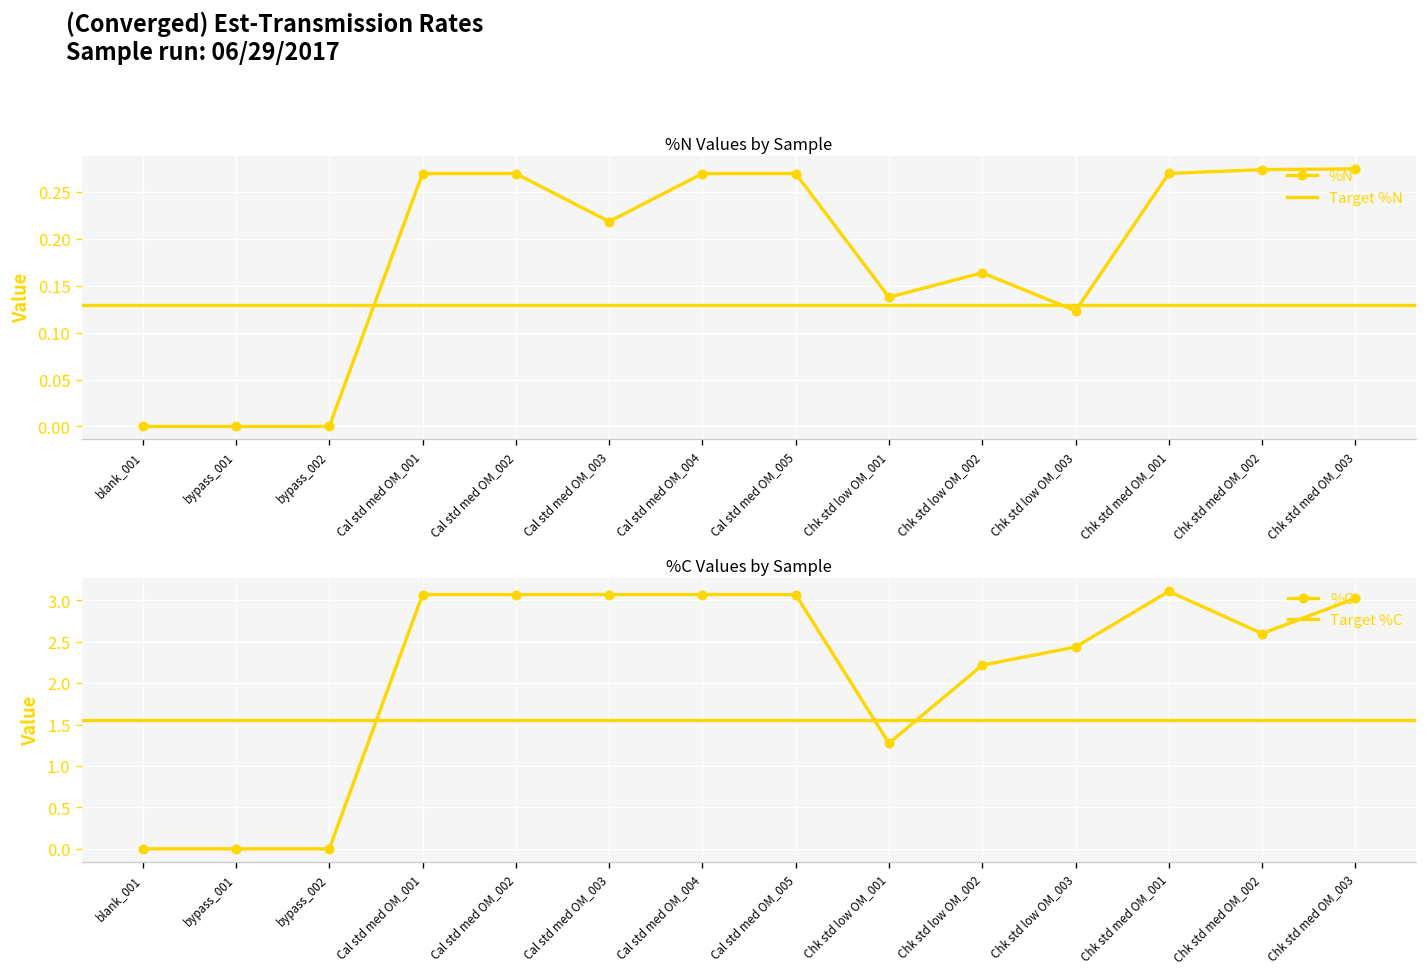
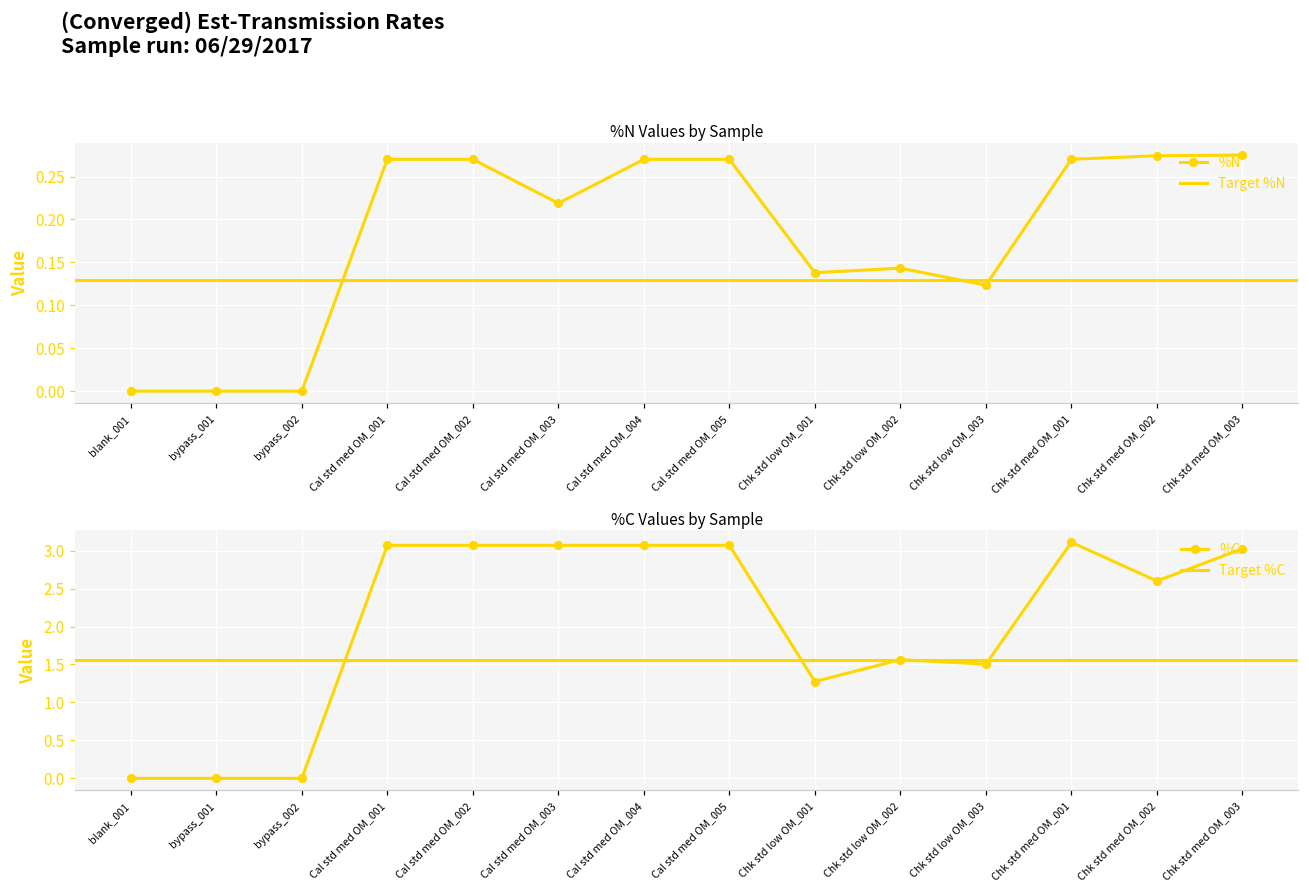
%N Values by Sample, Chk std low OM_002: 0.16 -> 0.14
%C Values by Sample, Chk std low OM_002: 2.2 -> 1.6
%C Values by Sample, Chk std low OM_003: 2.4 -> 1.5
